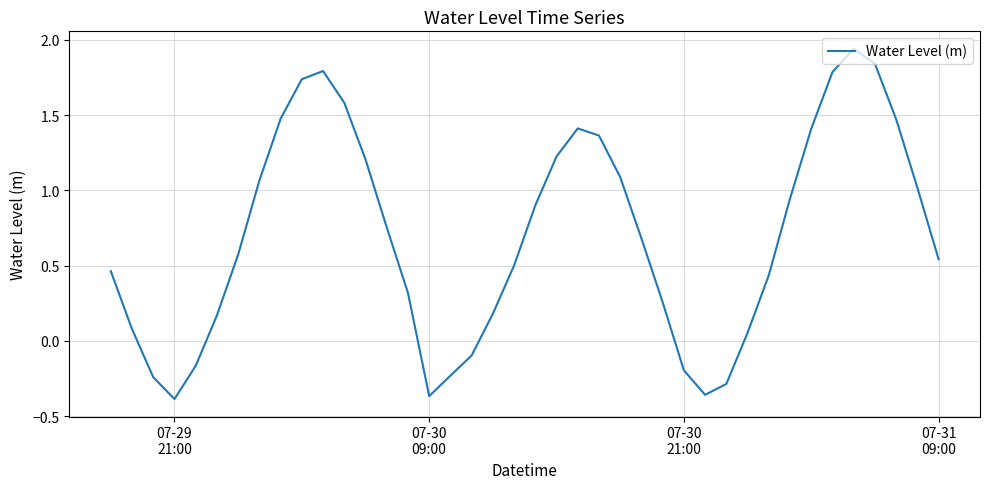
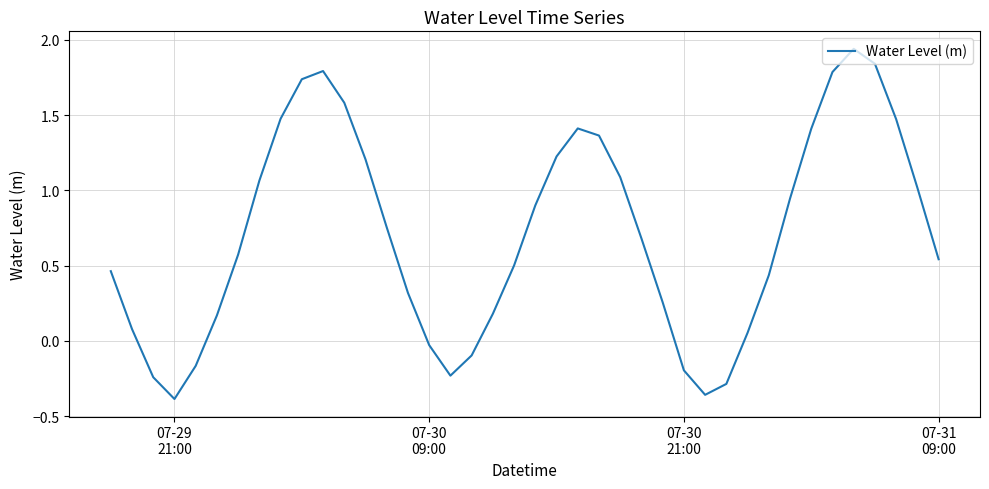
07-30 09:00: -0.37 -> -0.03
